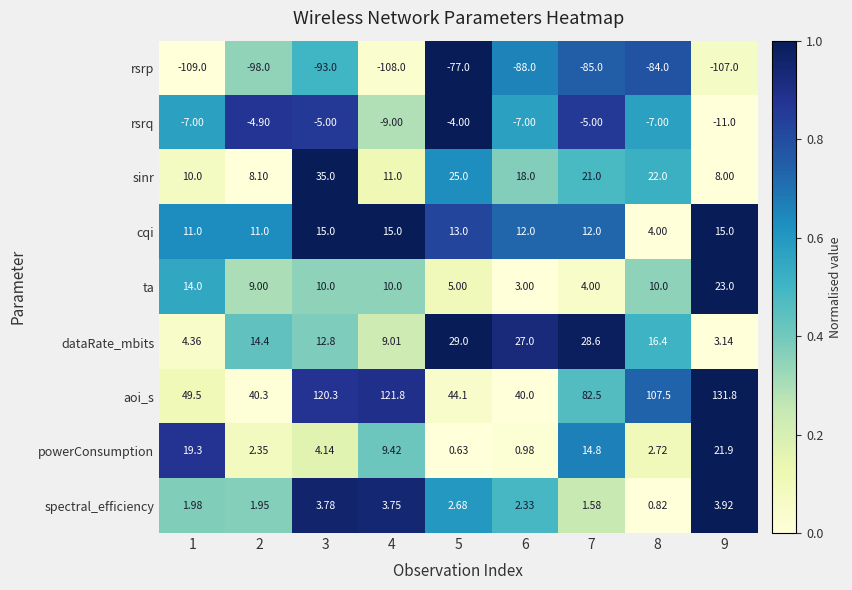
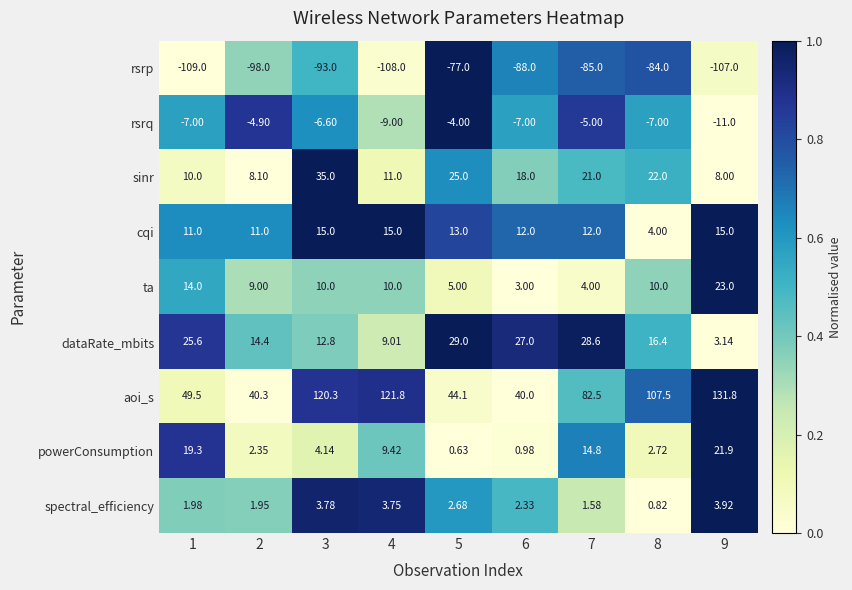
rsrq, 3: -5.00 -> -6.60
dataRate_mbits, 1: 4.36 -> 25.6
